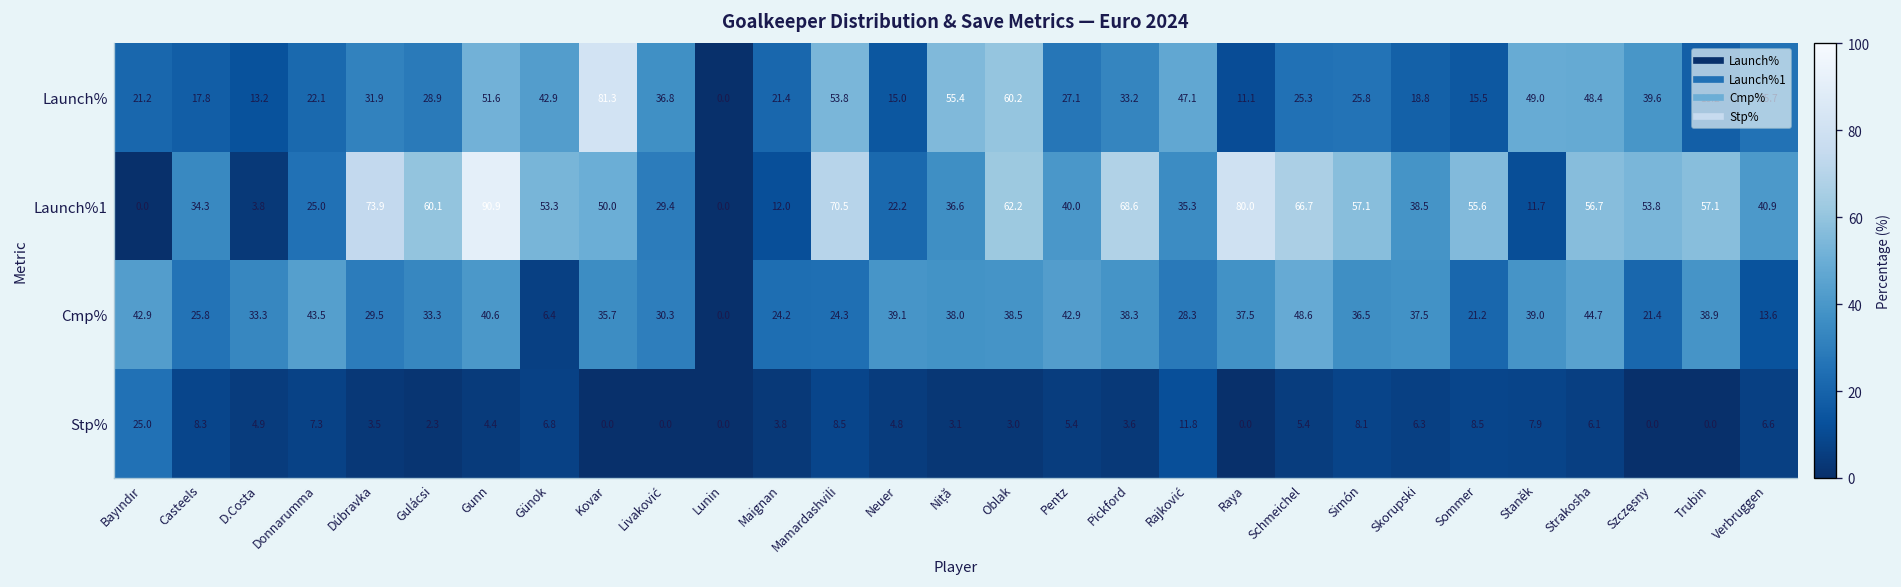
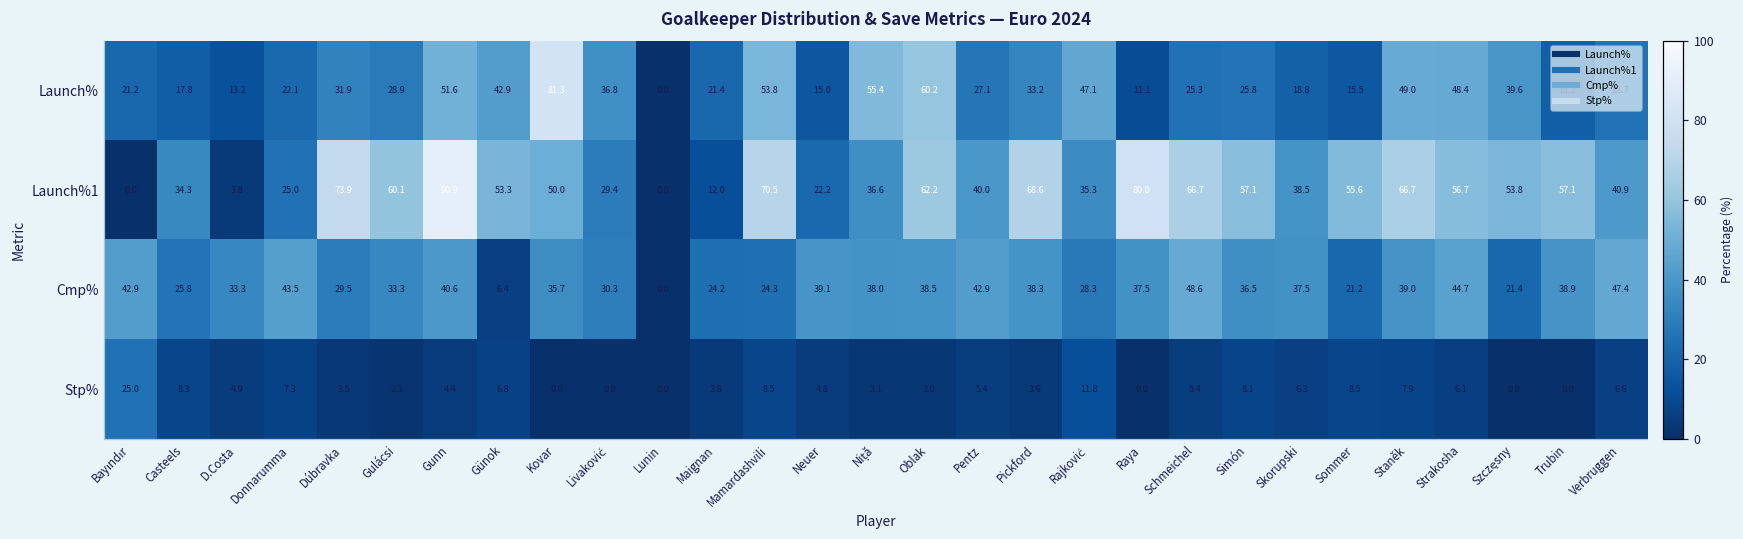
Launch%1, Staněk: 11.7 -> 66.7
Cmp%, Verbruggen: 13.6 -> 47.4
